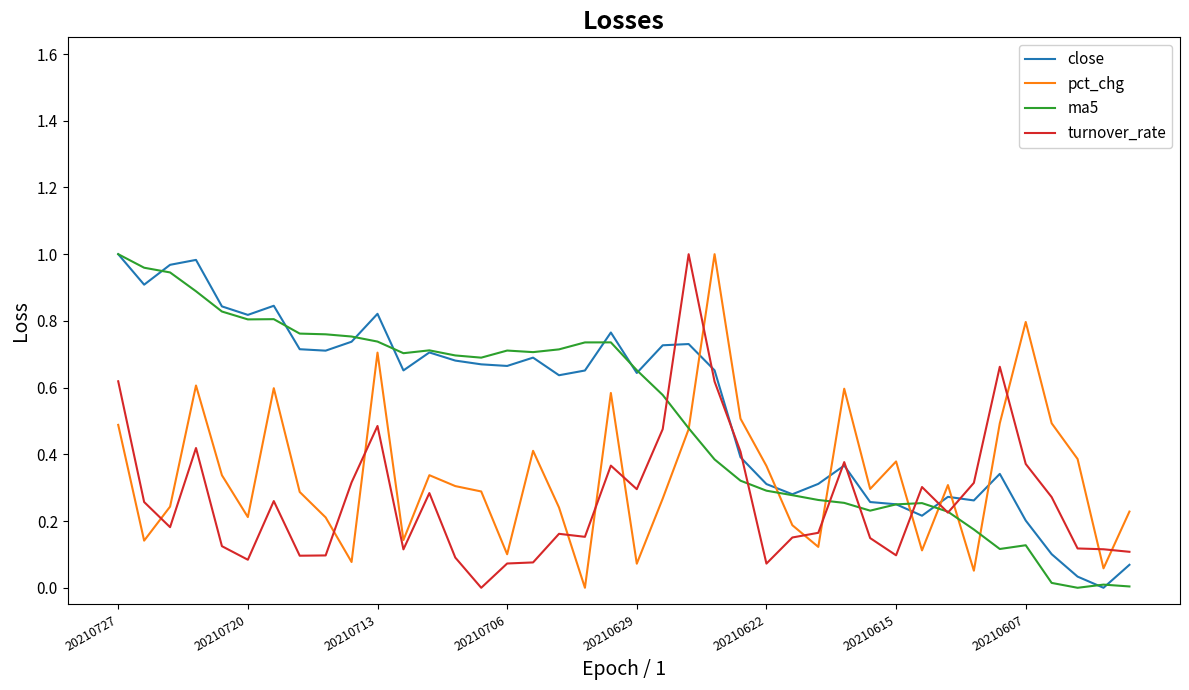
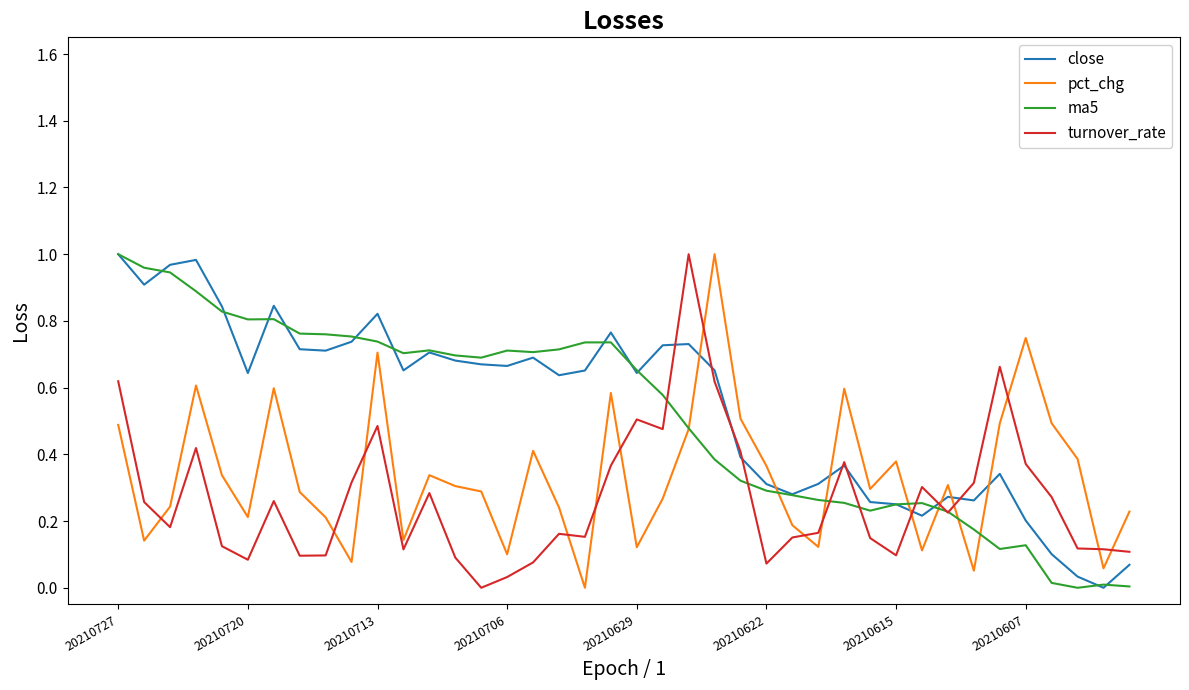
close, 20210720: 0.82 -> 0.64
turnover_rate, 20210706: 0.07 -> 0.03
pct_chg, 20210629: 0.07 -> 0.12
turnover_rate, 20210629: 0.30 -> 0.50
pct_chg, 20210607: 0.80 -> 0.75
